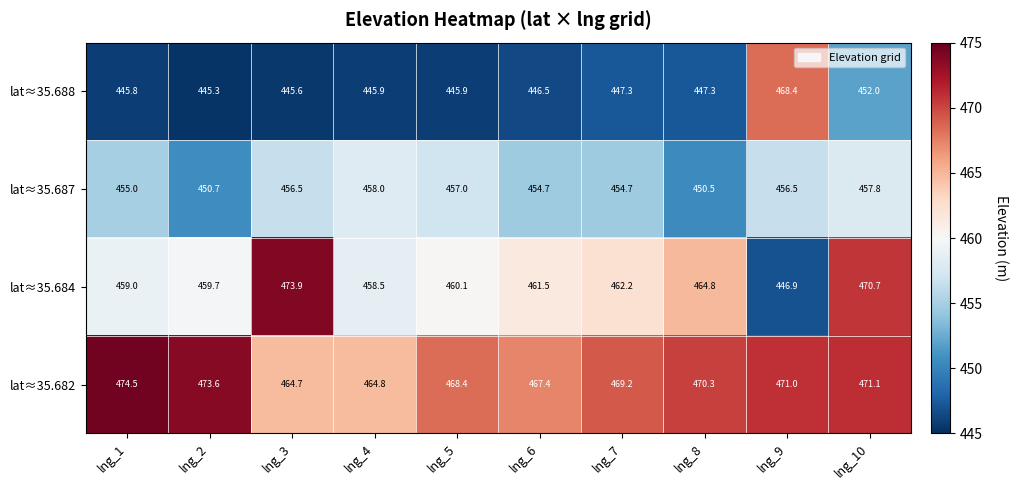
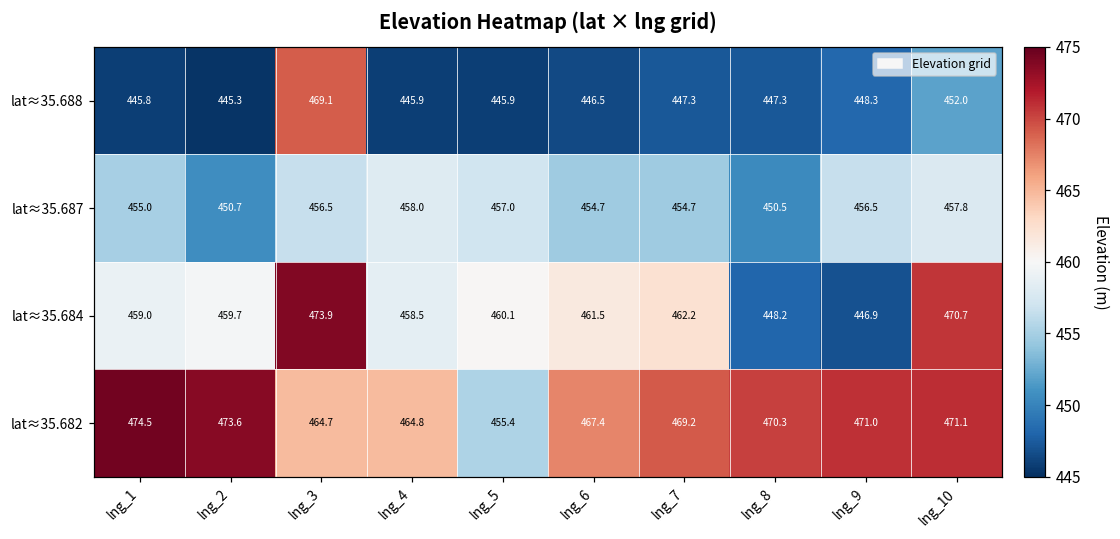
lat≈35.688, lng_3: 445.6 -> 469.1
lat≈35.688, lng_9: 468.4 -> 448.3
lat≈35.684, lng_8: 464.8 -> 448.2
lat≈35.682, lng_5: 468.4 -> 455.4
